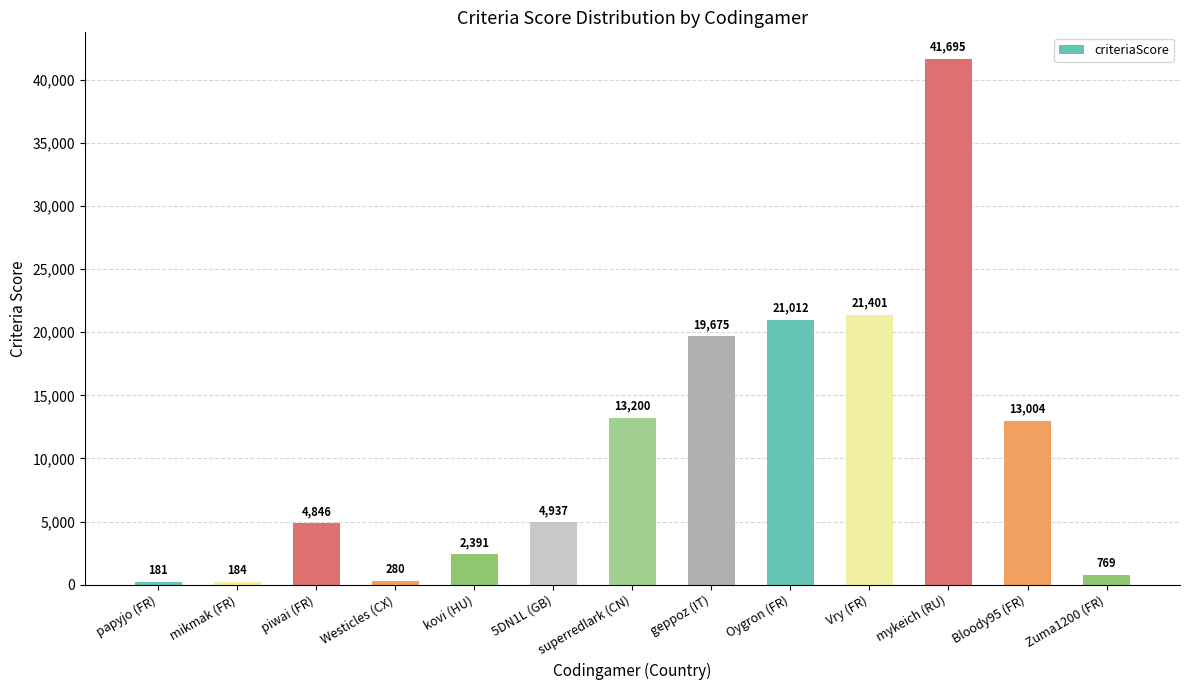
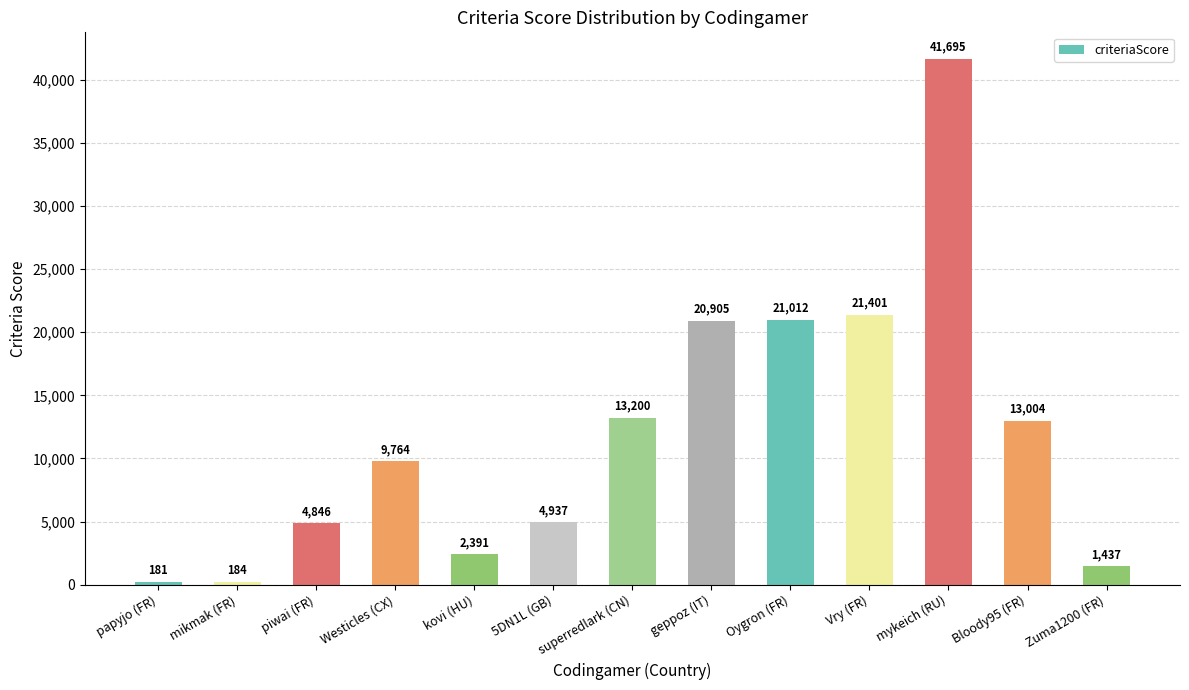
Westicles (CX): 280 -> 9,764
geppoz (IT): 19,675 -> 20,905
Zuma1200 (FR): 769 -> 1,437
